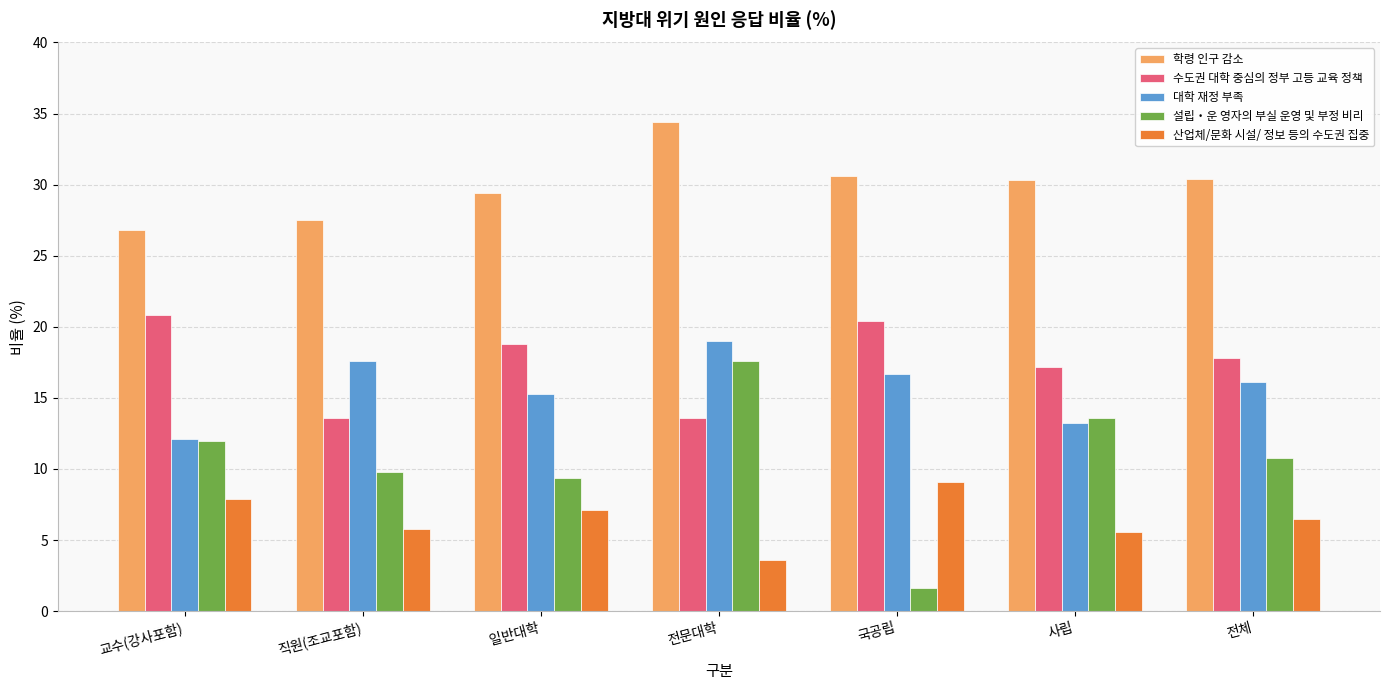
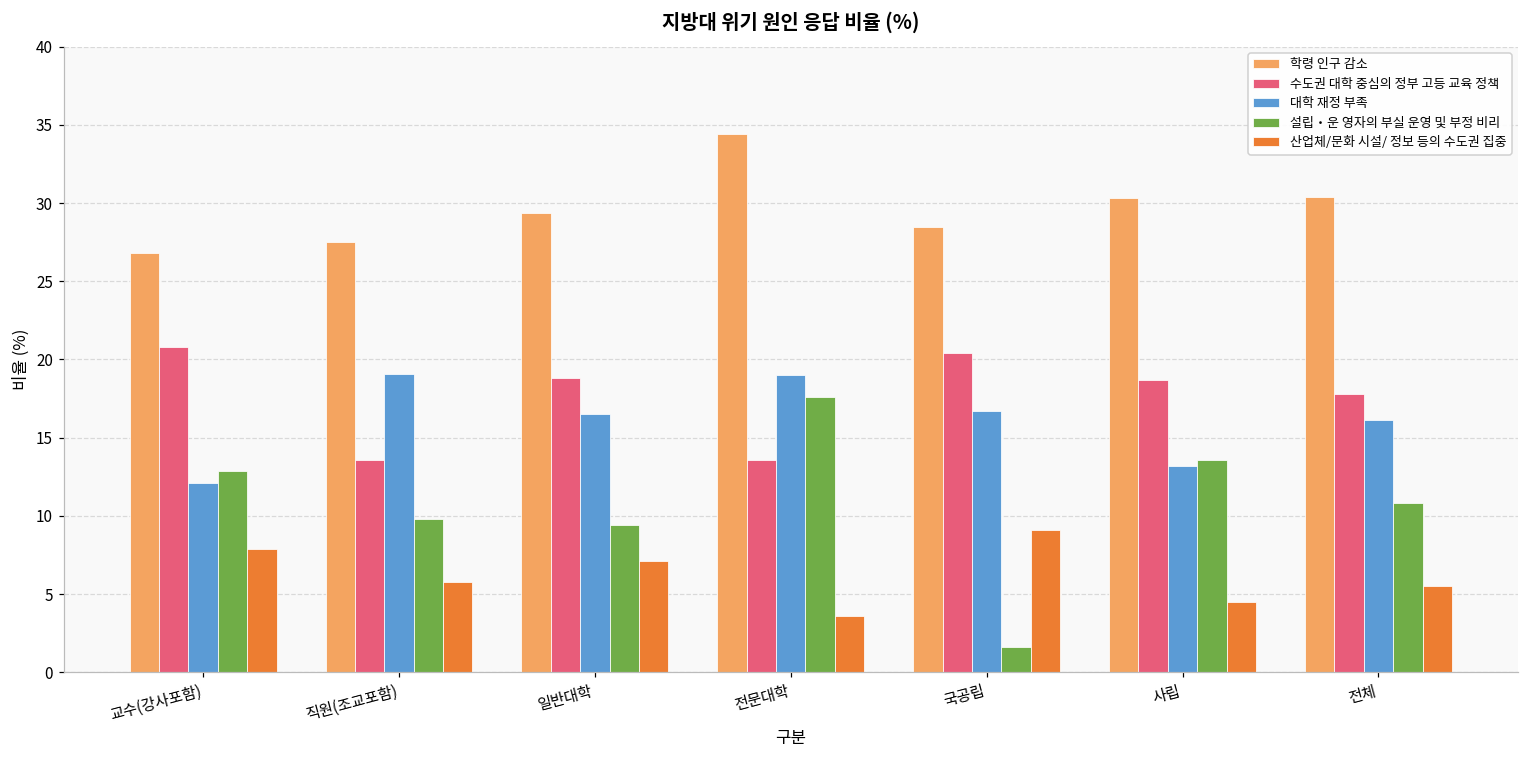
설립‧운 영자의 부실 운영 및 부정 비리, 교수(강사포함): 12.0 -> 12.9
대학 재정 부족, 직원(조교포함): 17.6 -> 19.1
대학 재정 부족, 일반대학: 15.3 -> 16.5
학령 인구 감소, 국공립: 30.6 -> 28.5
수도권 대학 중심의 정부 고등 교육 정책, 사립: 17.2 -> 18.7
산업체/문화 시설/ 정보 등의 수도권 집중, 사립: 5.6 -> 4.5
산업체/문화 시설/ 정보 등의 수도권 집중, 전체: 6.5 -> 5.5
